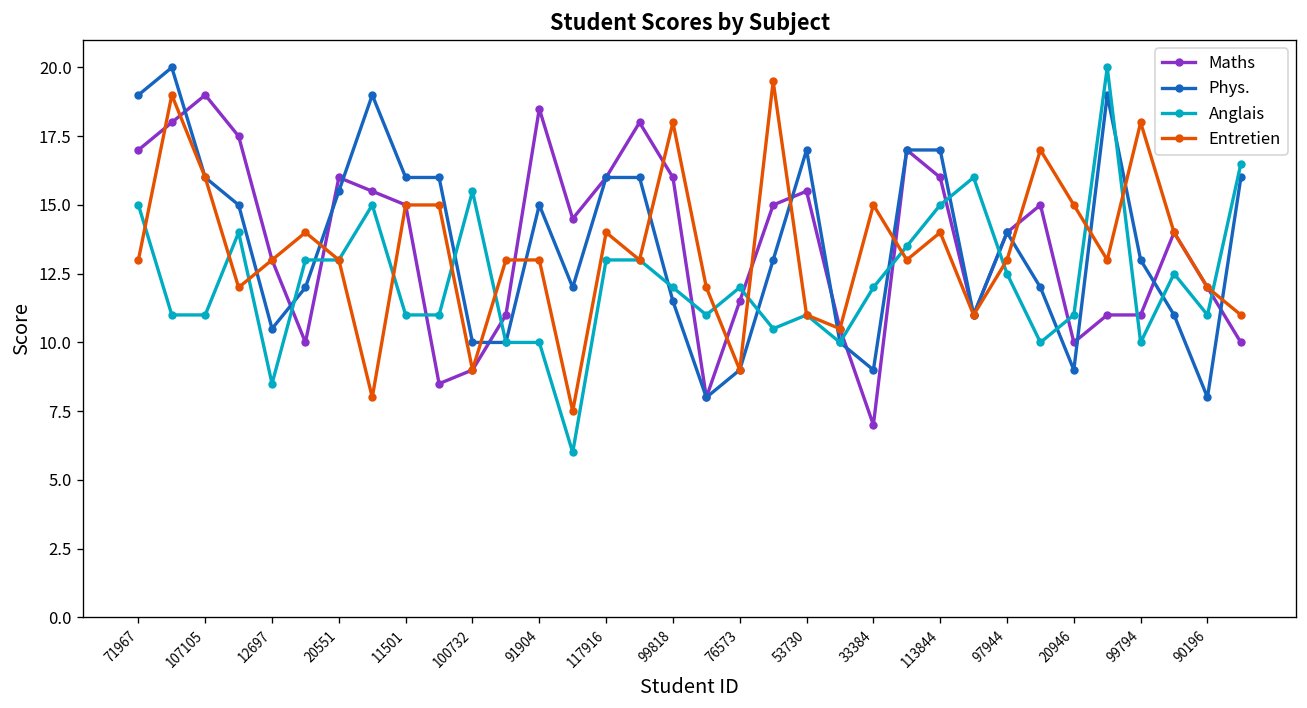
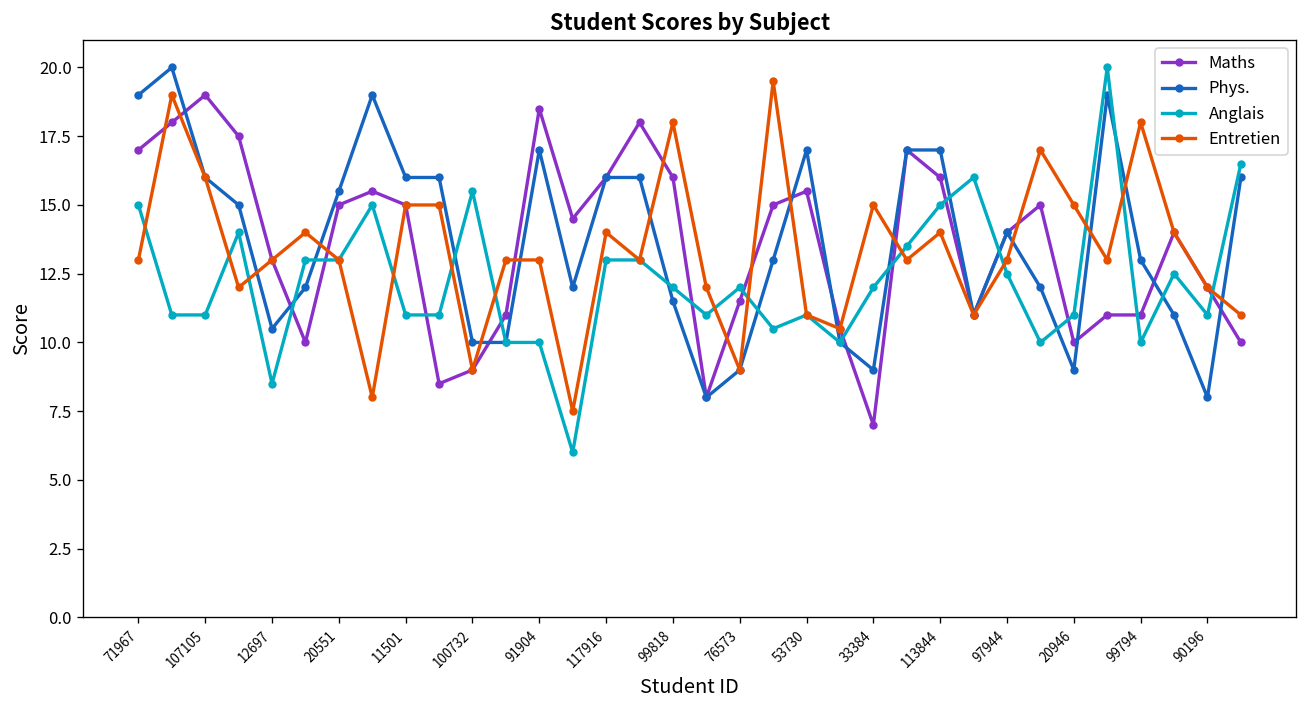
Maths, 20551: 16 -> 15
Phys., 91904: 15 -> 17
